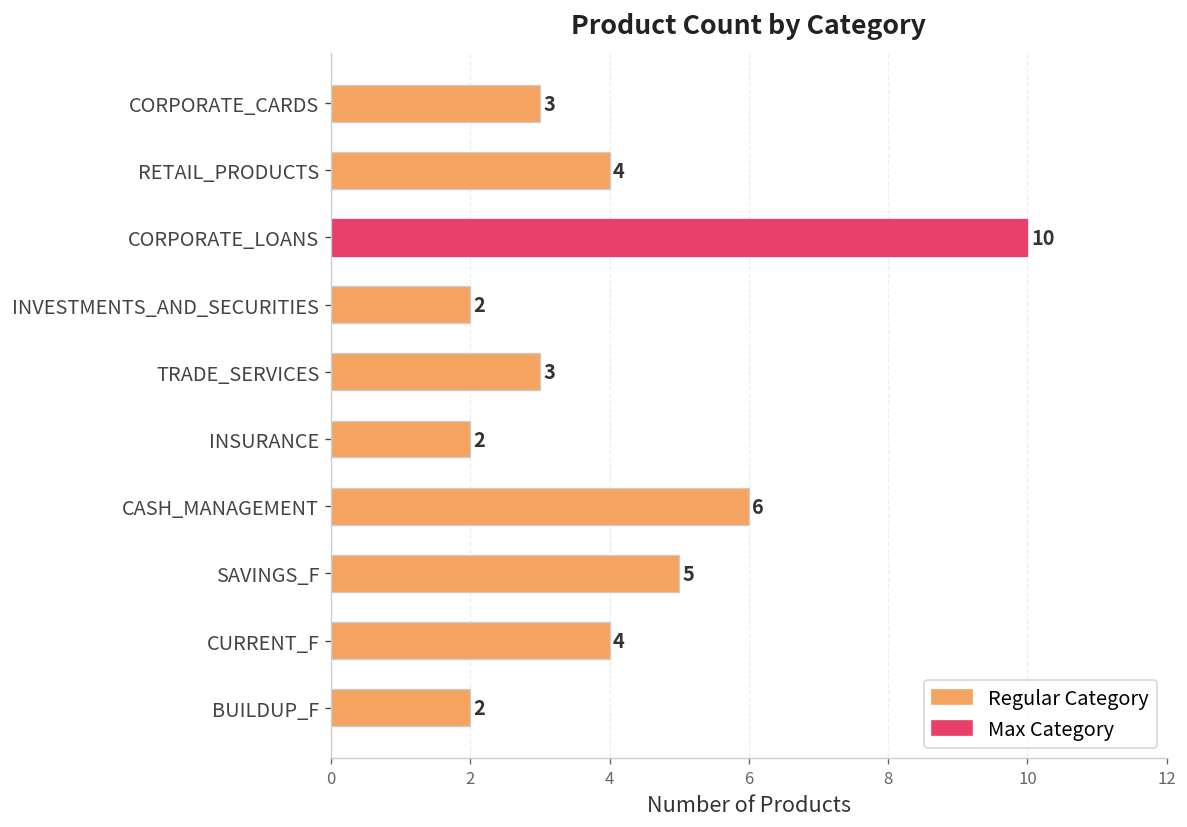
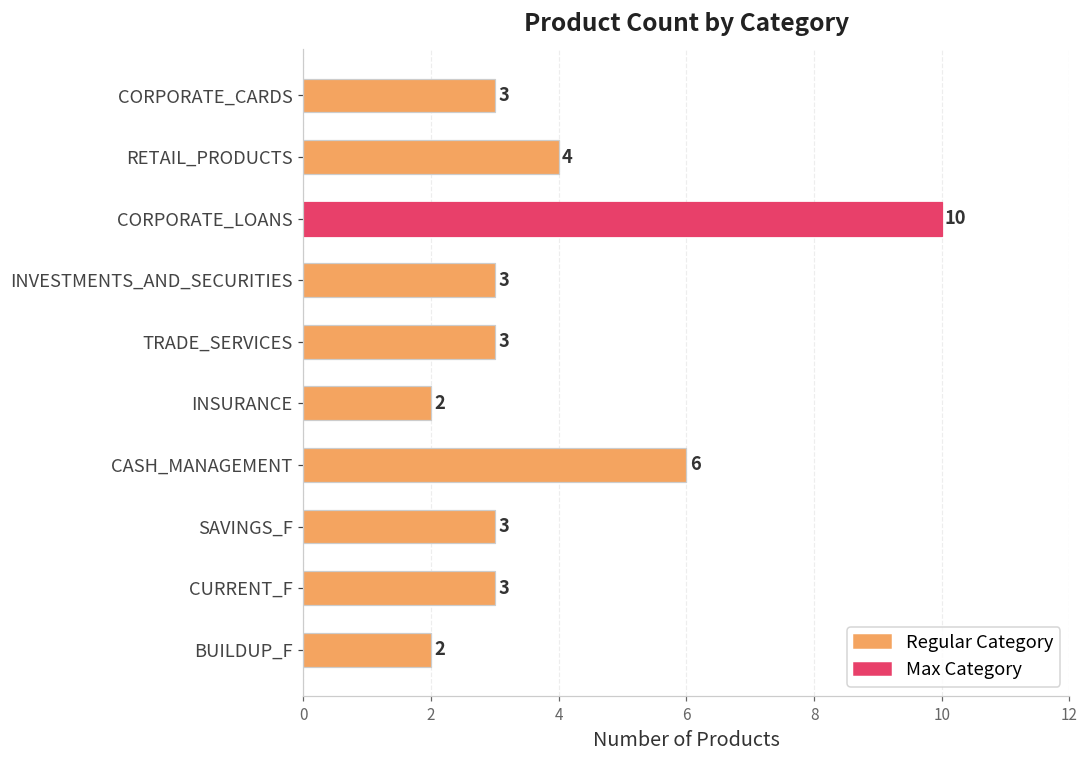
INVESTMENTS_AND_SECURITIES: 2 -> 3
SAVINGS_F: 5 -> 3
CURRENT_F: 4 -> 3
